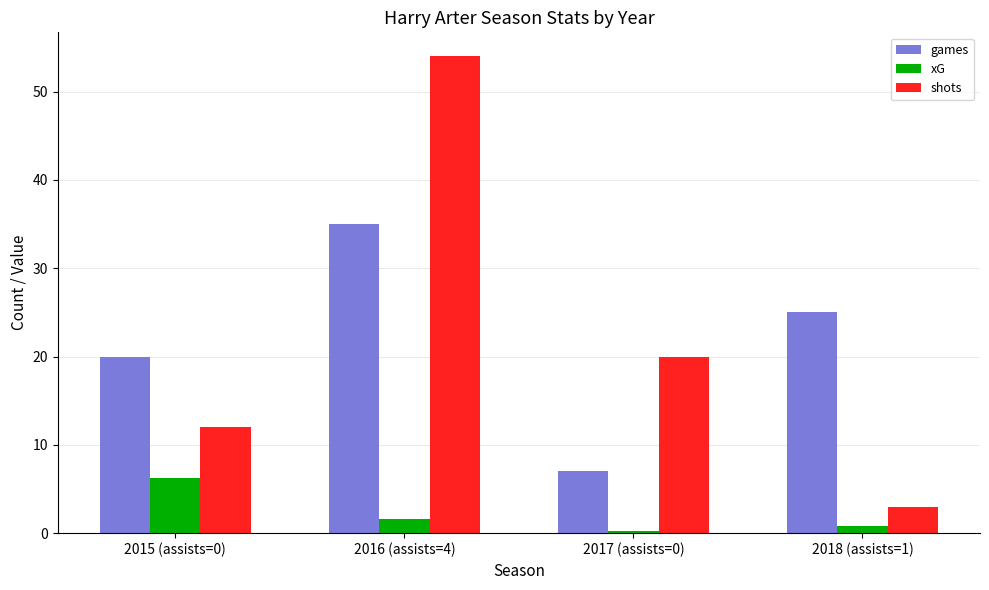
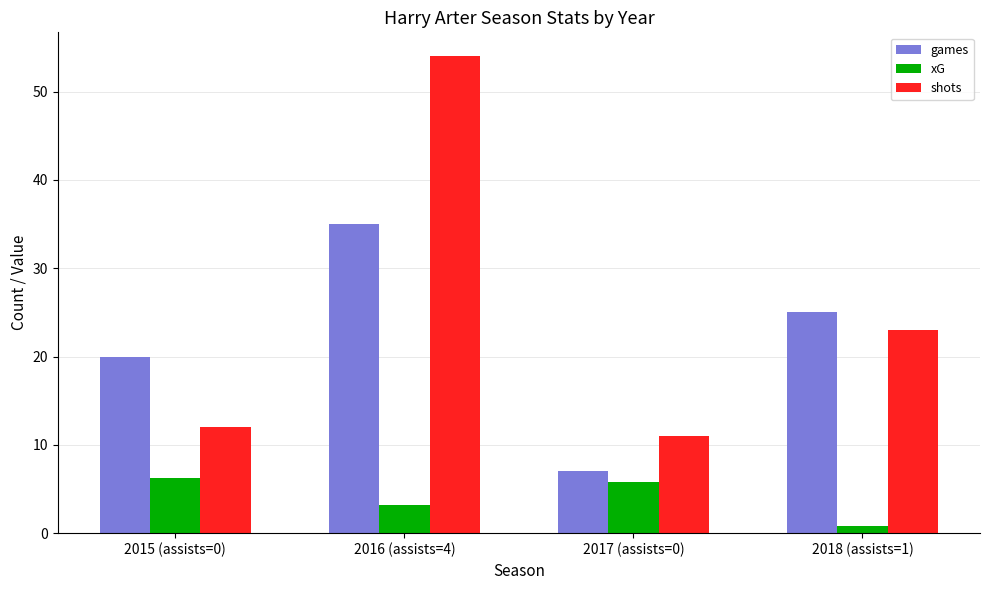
xG, 2016 (assists=4): 2 -> 3
xG, 2017 (assists=0): 0 -> 6
shots, 2017 (assists=0): 20 -> 11
shots, 2018 (assists=1): 3 -> 23
